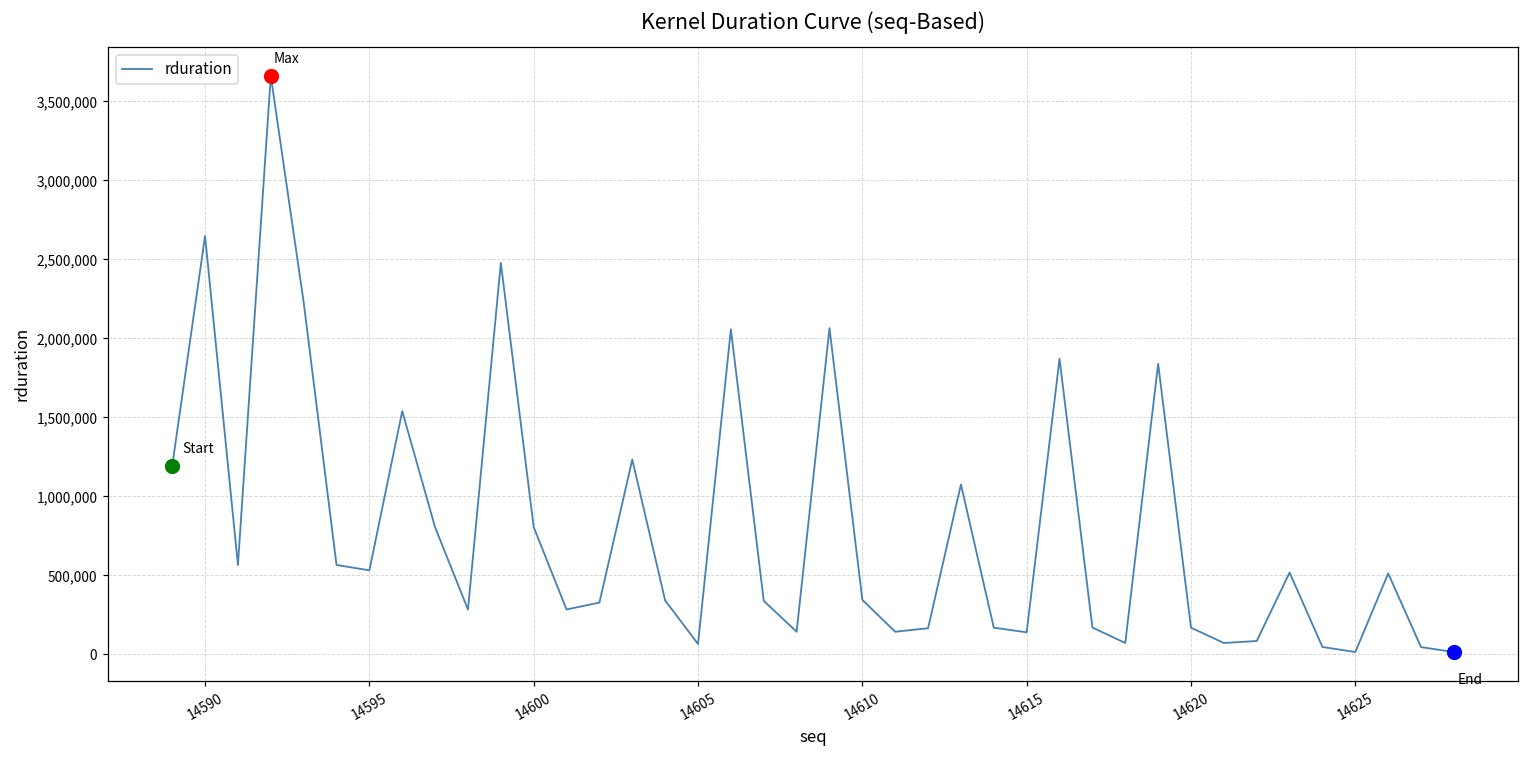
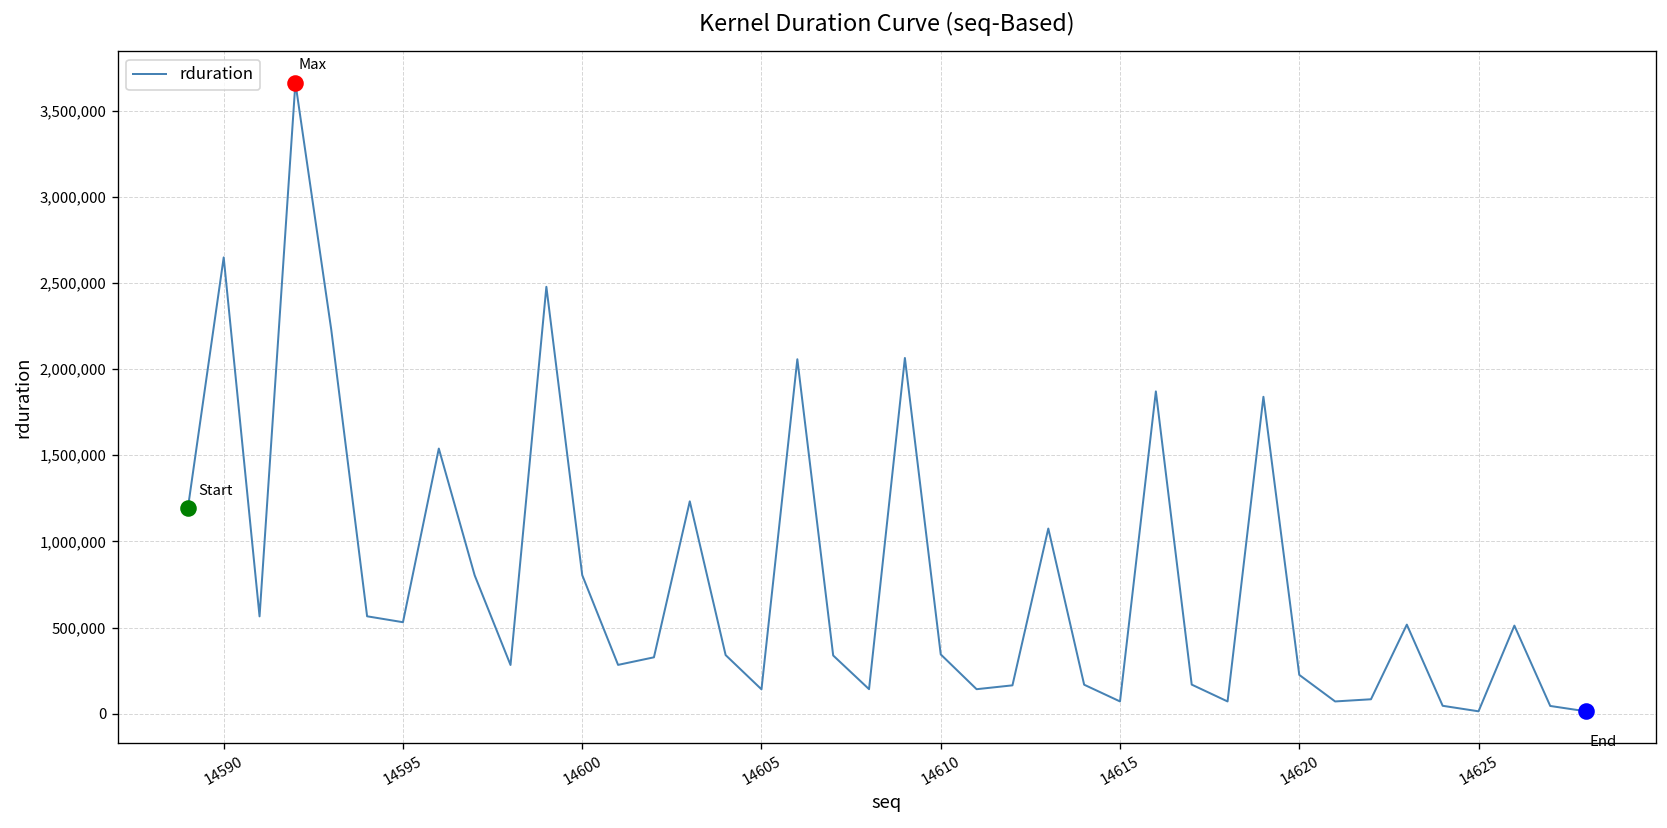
rduration, 14605: 70,000 -> 140,000
rduration, 14615: 140,000 -> 70,000
rduration, 14620: 170,000 -> 230,000
